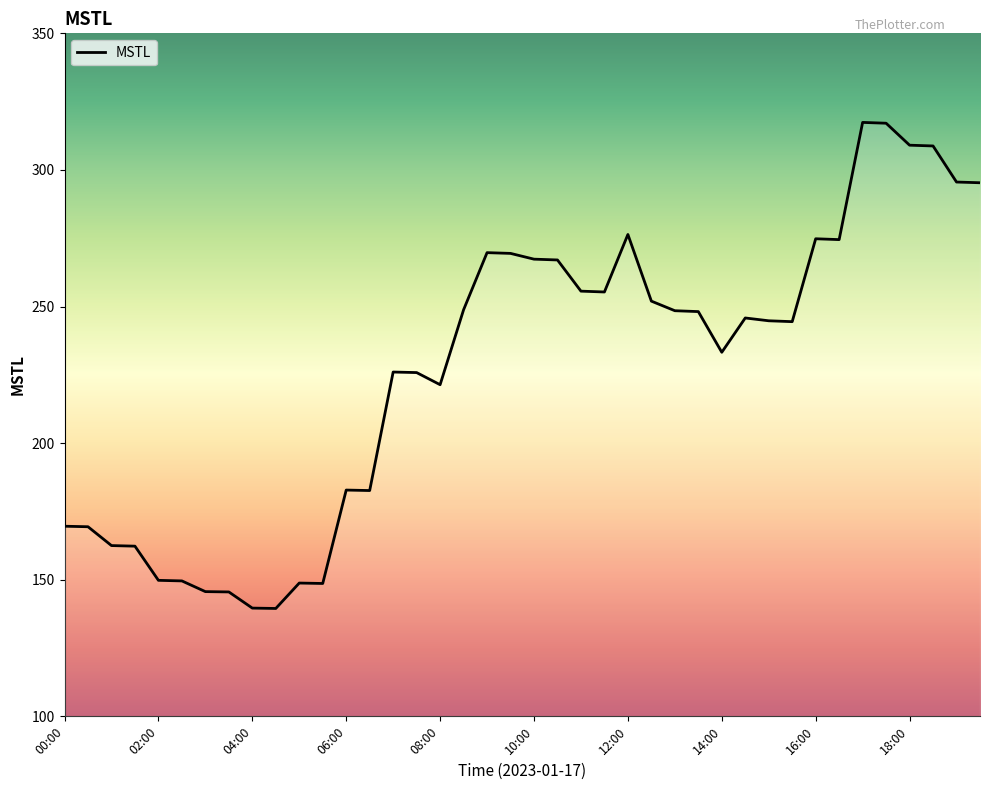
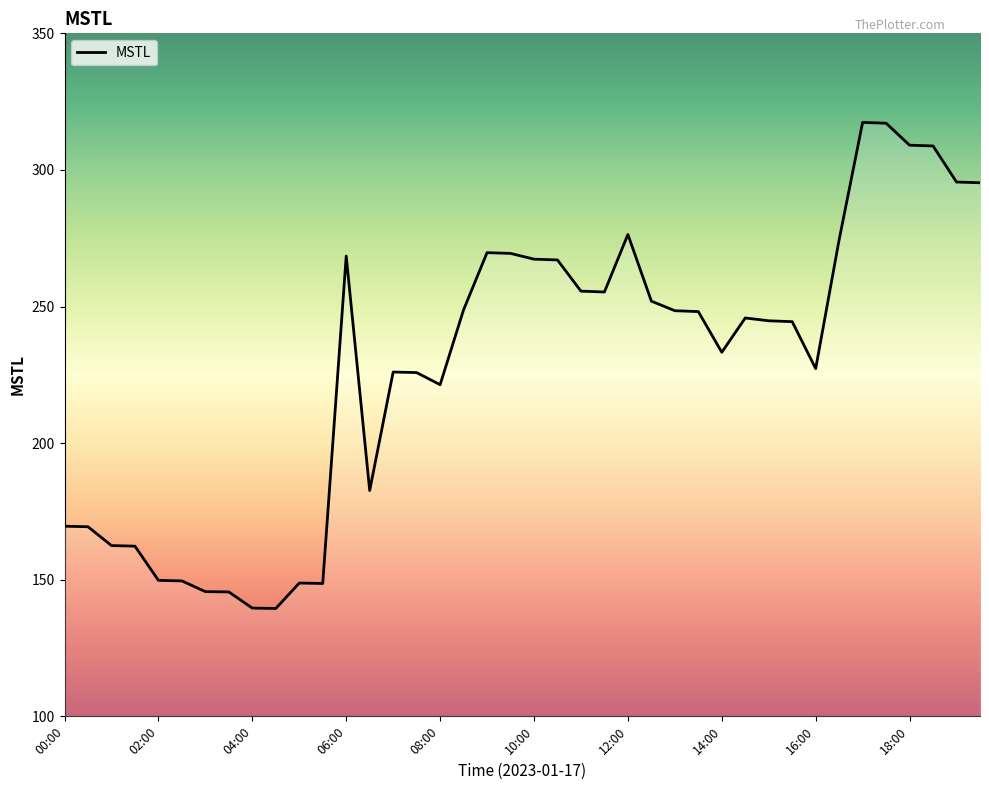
06:00: 183 -> 268
16:00: 275 -> 227
